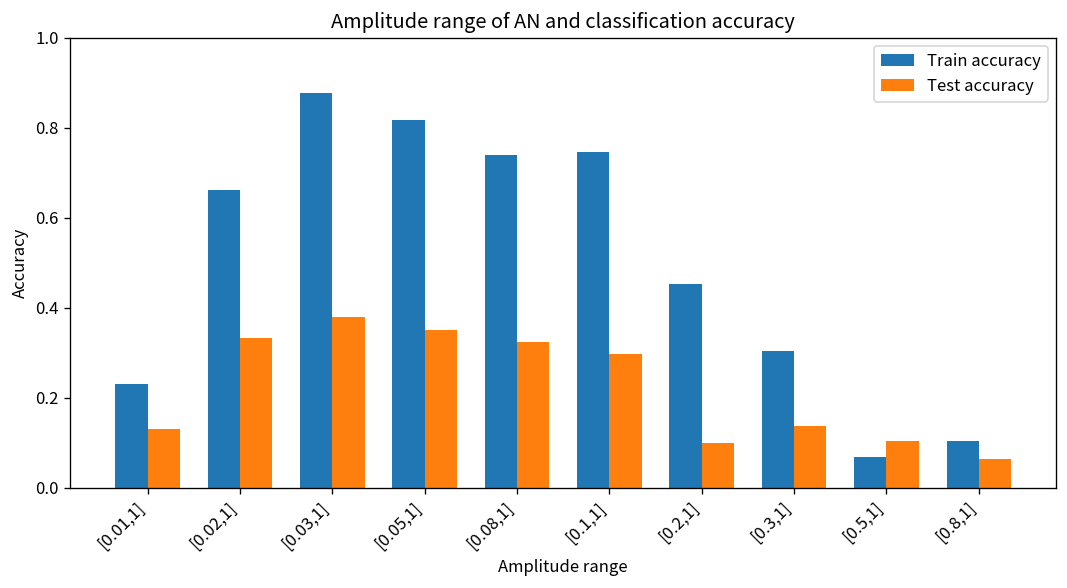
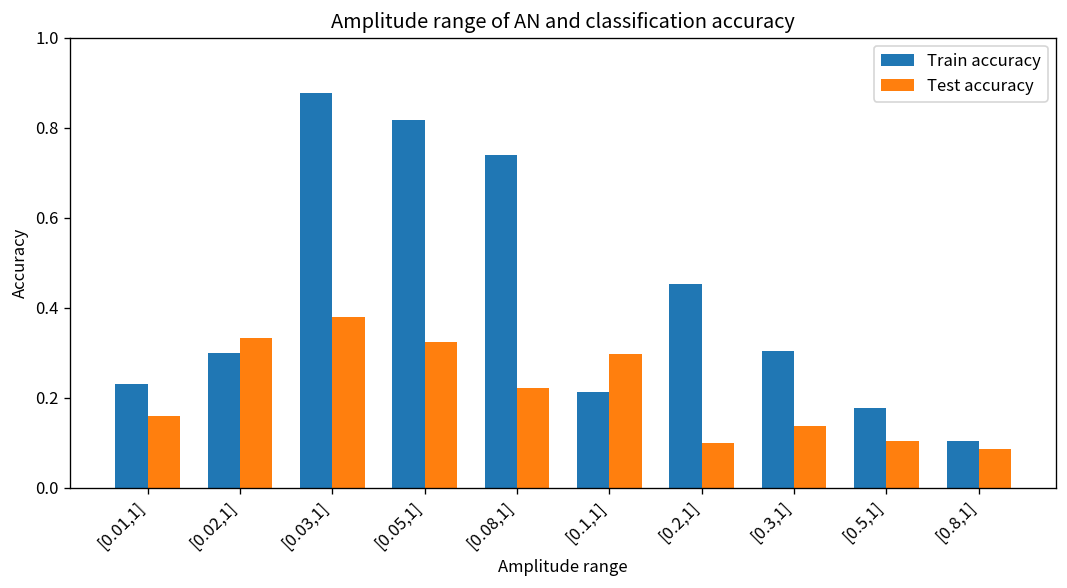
Test accuracy, [0.01,1]: 0.13 -> 0.16
Train accuracy, [0.02,1]: 0.66 -> 0.30
Test accuracy, [0.05,1]: 0.35 -> 0.32
Test accuracy, [0.08,1]: 0.32 -> 0.22
Train accuracy, [0.1,1]: 0.75 -> 0.21
Train accuracy, [0.5,1]: 0.07 -> 0.18
Test accuracy, [0.8,1]: 0.06 -> 0.09
